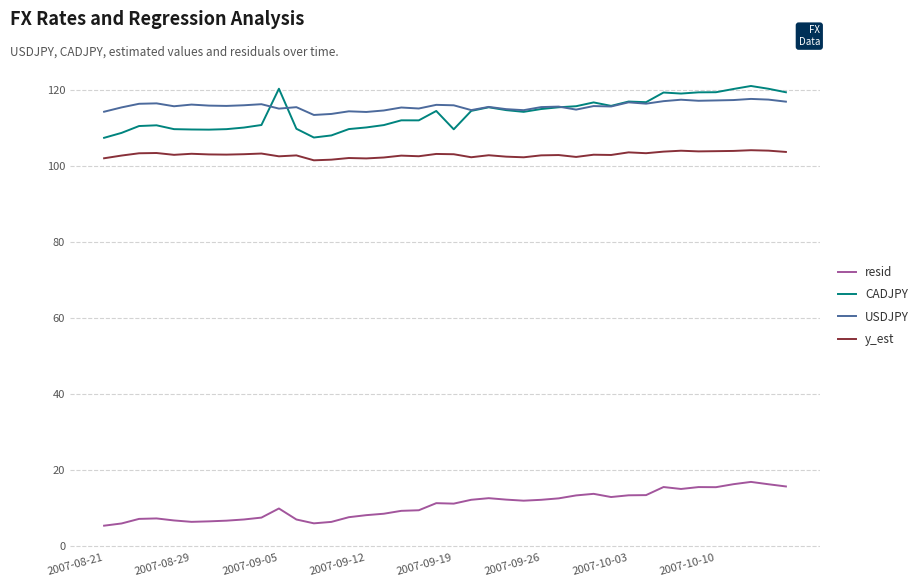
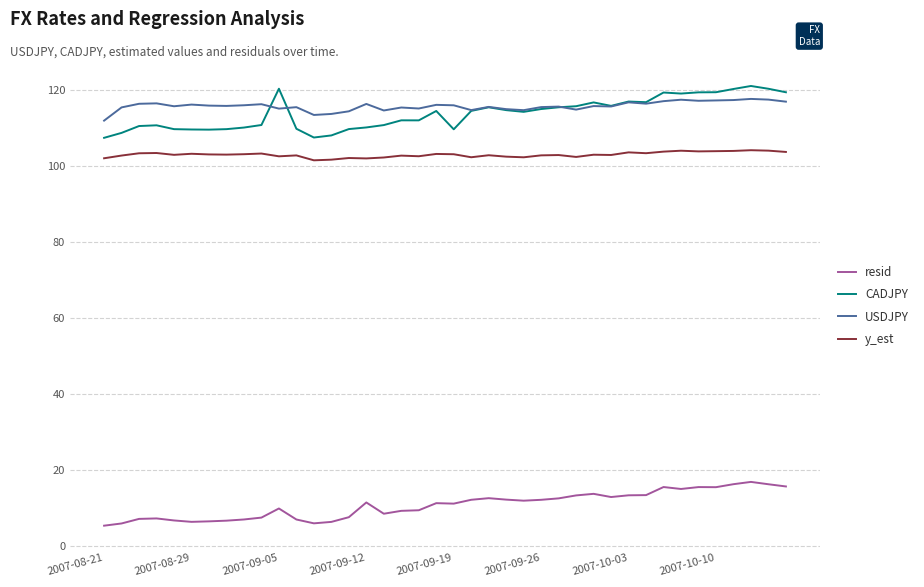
USDJPY, 2007-08-21: 114 -> 112
resid, 2007-09-12: 8 -> 11
USDJPY, 2007-09-12: 114 -> 116
